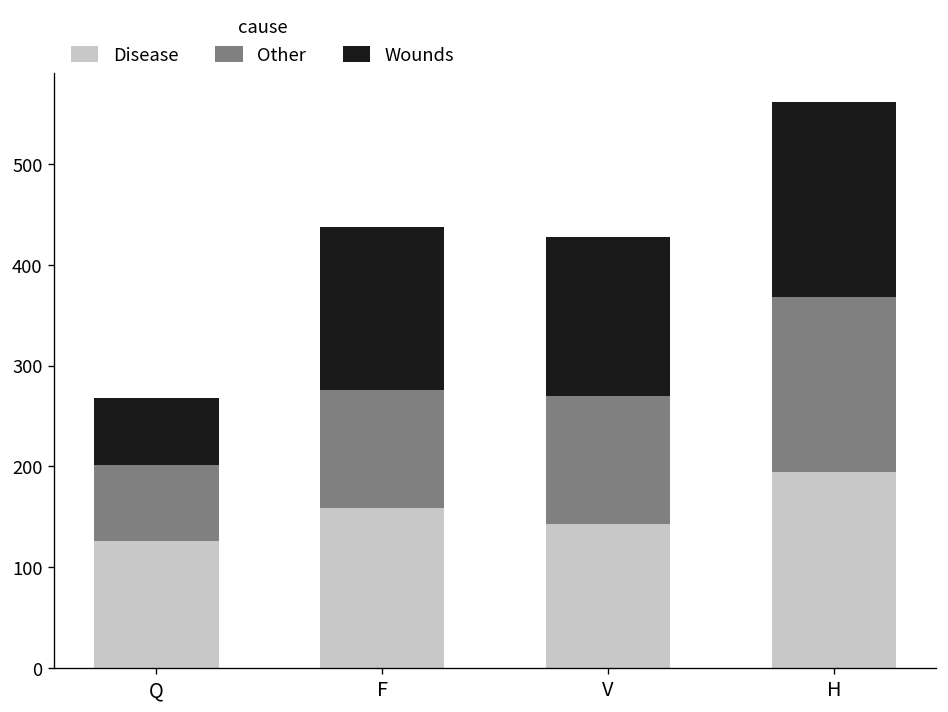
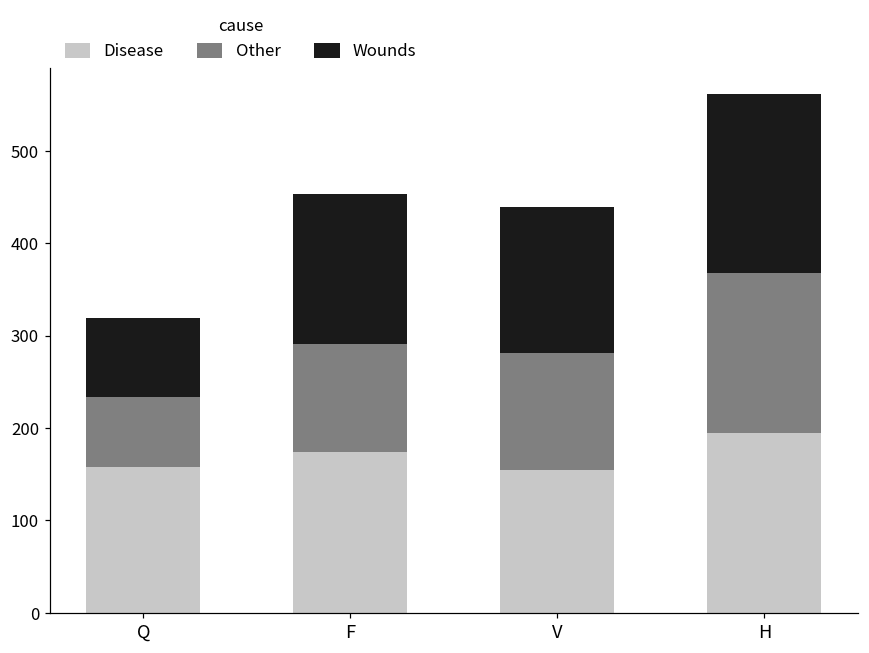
Disease, Q: 130 -> 160
Wounds, Q: 70 -> 90
Disease, F: 160 -> 170
Disease, V: 140 -> 150
